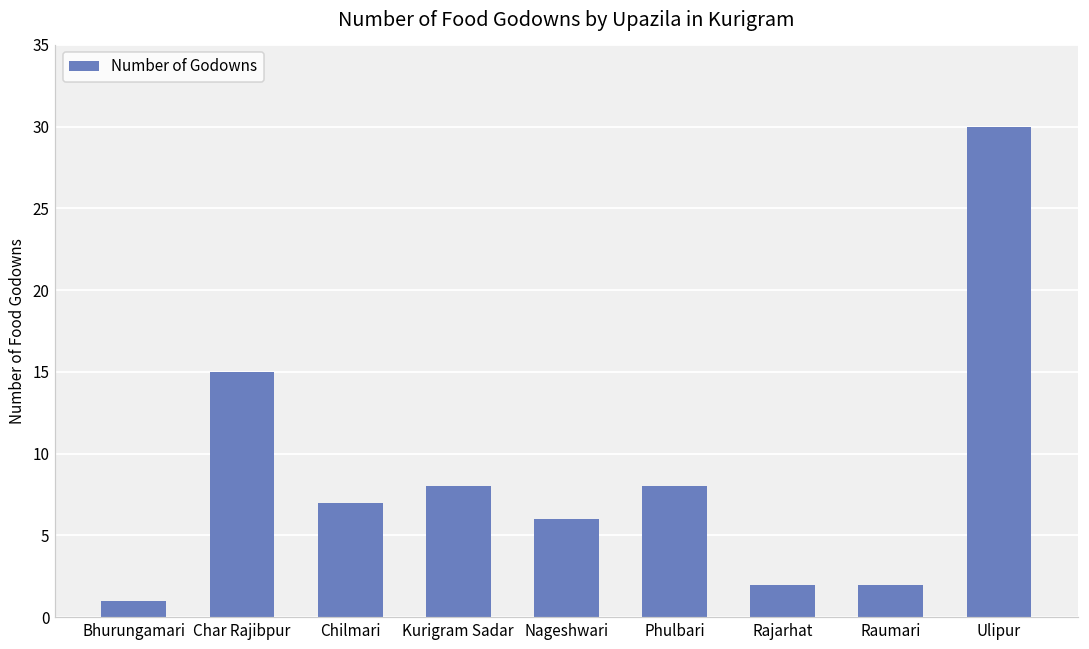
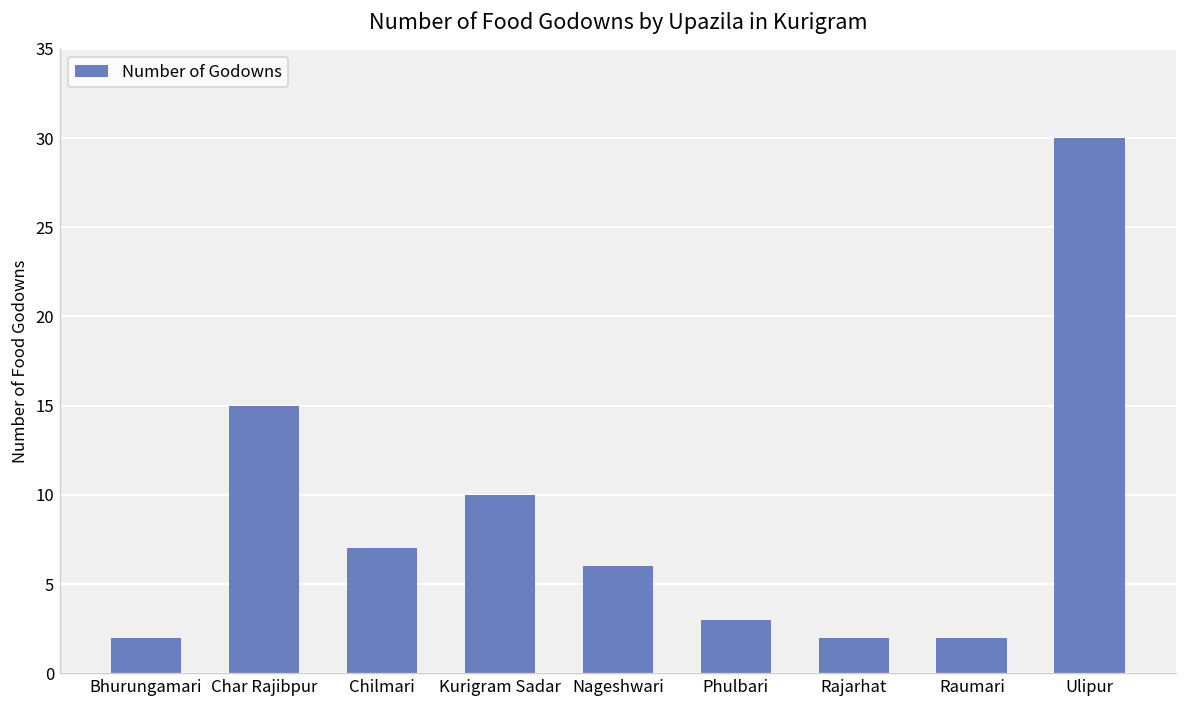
Bhurungamari: 1 -> 2
Kurigram Sadar: 8 -> 10
Phulbari: 8 -> 3
